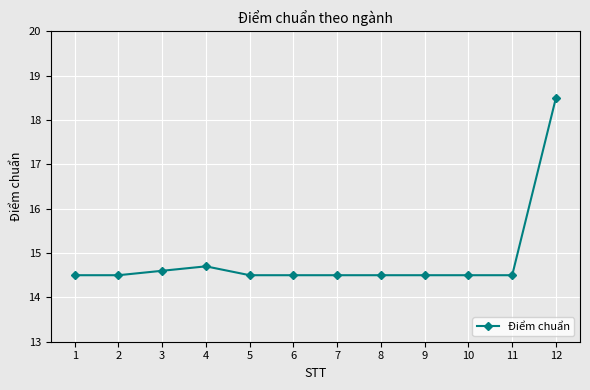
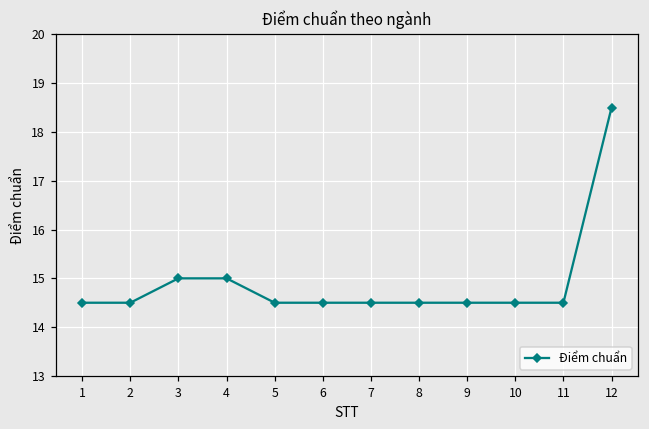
3: 14.6 -> 15.0
4: 14.7 -> 15.0
